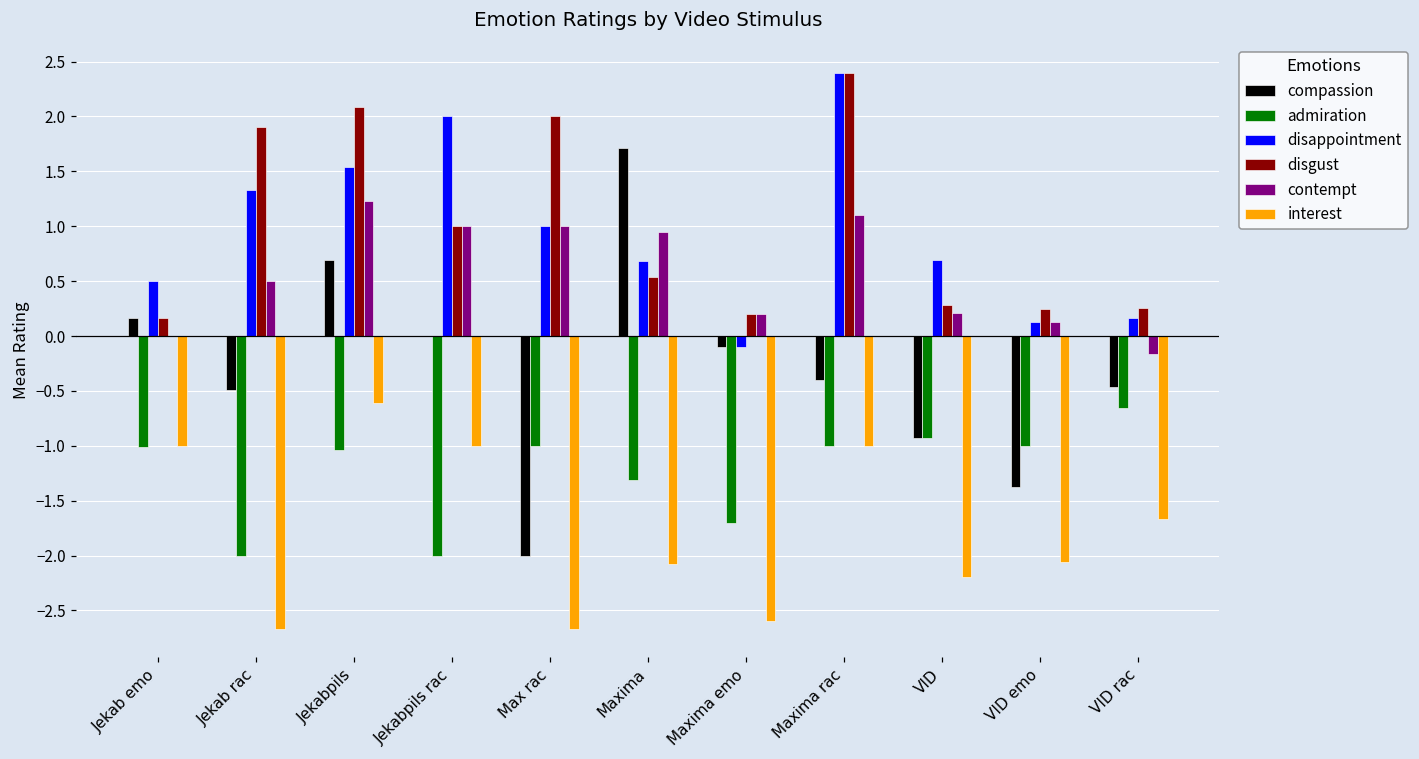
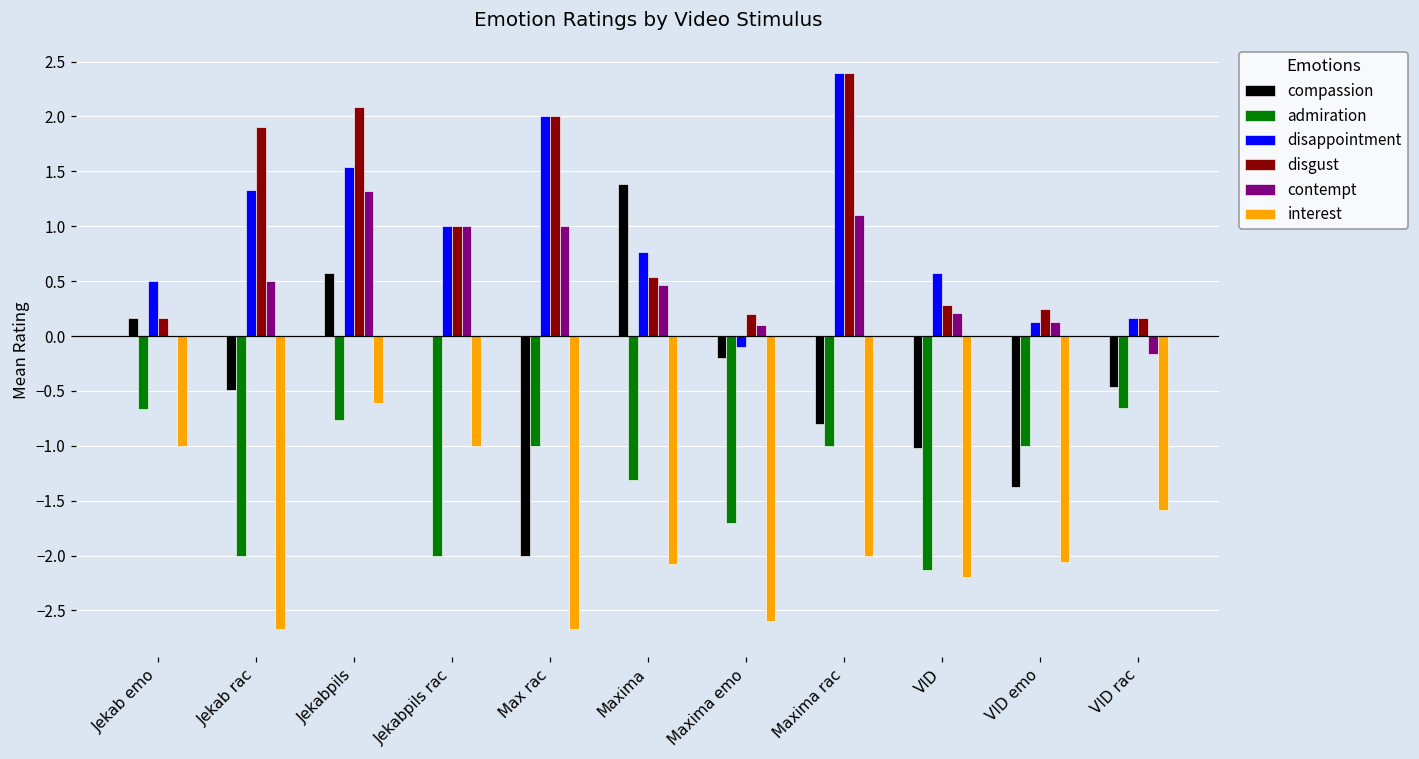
admiration, Jekab emo: -1.0 -> -0.7
compassion, Jekabpils: 0.7 -> 0.6
admiration, Jekabpils: -1.0 -> -0.8
contempt, Jekabpils: 1.2 -> 1.3
disappointment, Jekabpils rac: 2 -> 1
disappointment, Max rac: 1 -> 2
compassion, Maxima: 1.7 -> 1.4
disappointment, Maxima: 0.7 -> 0.8
contempt, Maxima: 0.9 -> 0.5
compassion, Maxima emo: -0.1 -> -0.2
contempt, Maxima emo: 0.2 -> 0.1
compassion, Maxima rac: -0.4 -> -0.8
interest, Maxima rac: -1 -> -2
compassion, VID: -0.9 -> -1.0
admiration, VID: -0.9 -> -2.1
disappointment, VID: 0.7 -> 0.6
disgust, VID rac: 0.3 -> 0.2
interest, VID rac: -1.7 -> -1.6
